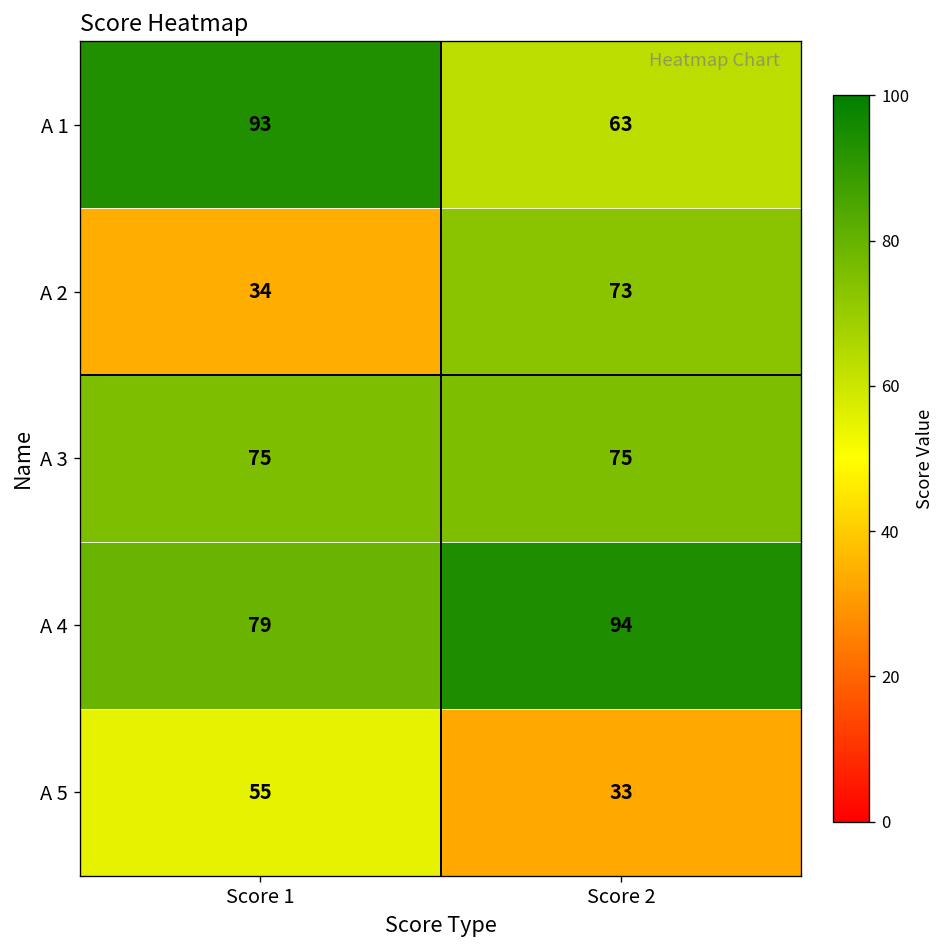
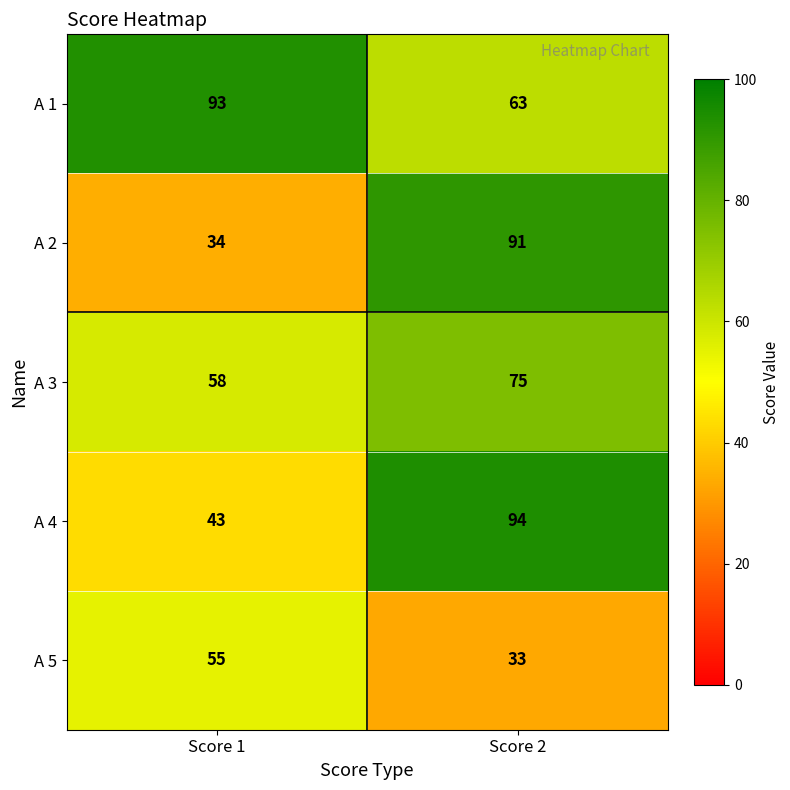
A 2, Score 2: 73 -> 91
A 3, Score 1: 75 -> 58
A 4, Score 1: 79 -> 43
